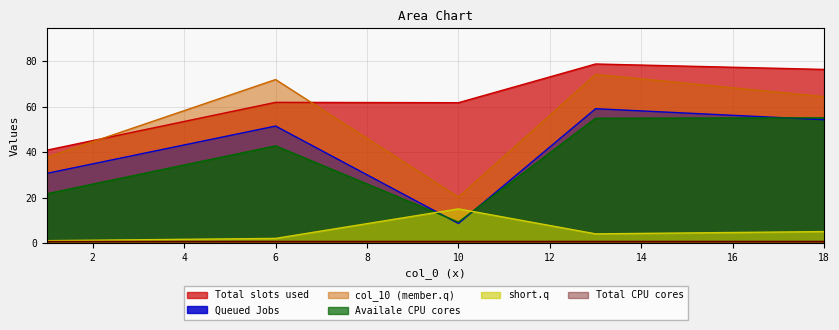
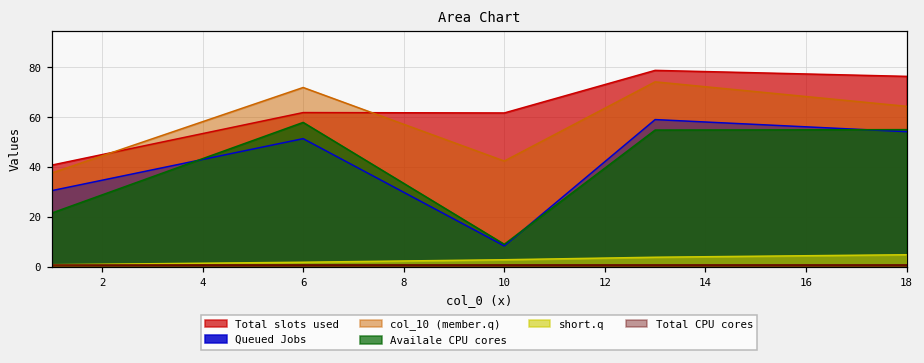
Availale CPU cores, 6: 43 -> 58
col_10 (member.q), 10: 20 -> 43
short.q, 10: 15 -> 3
